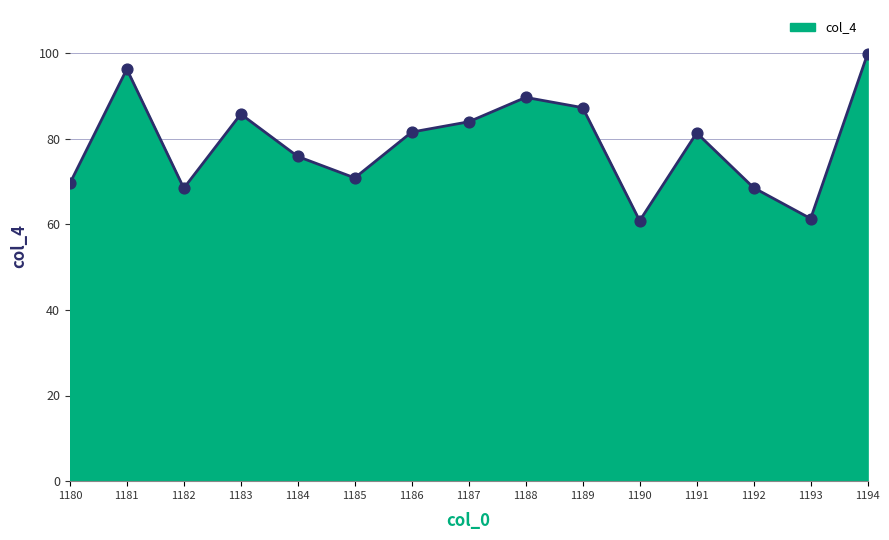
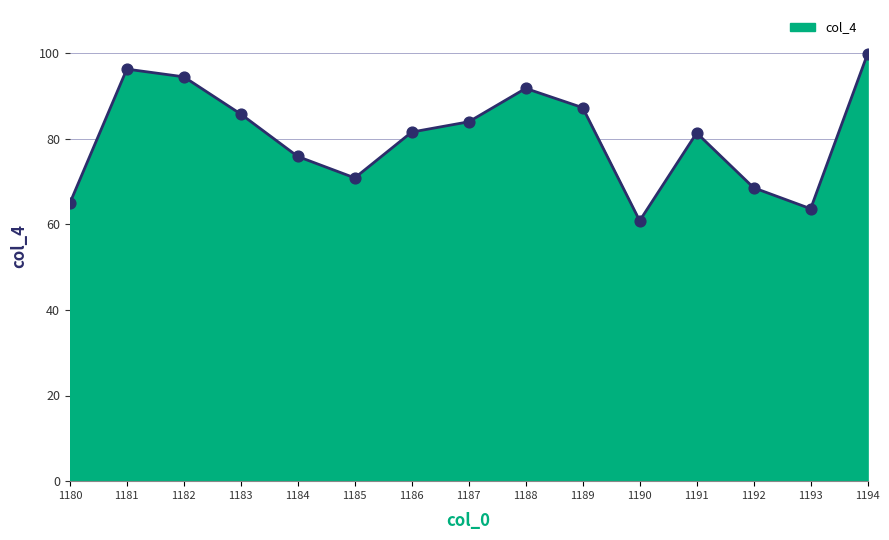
1180: 70 -> 65
1182: 68 -> 94
1188: 90 -> 92
1193: 61 -> 64
